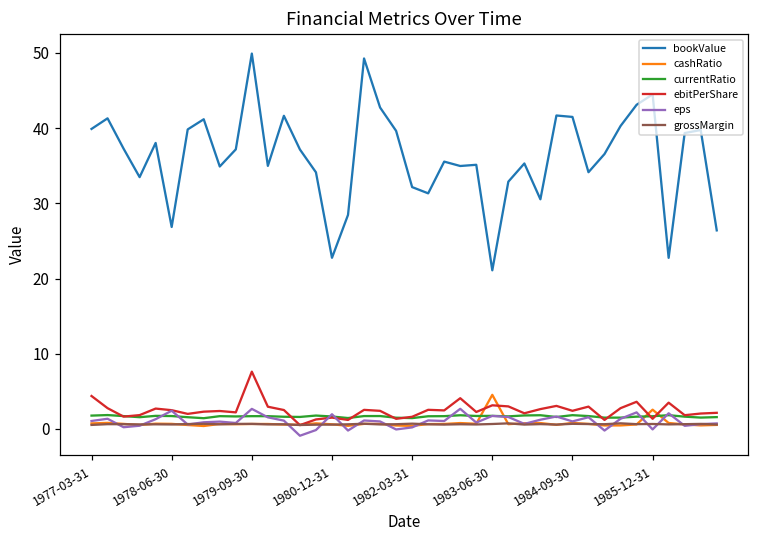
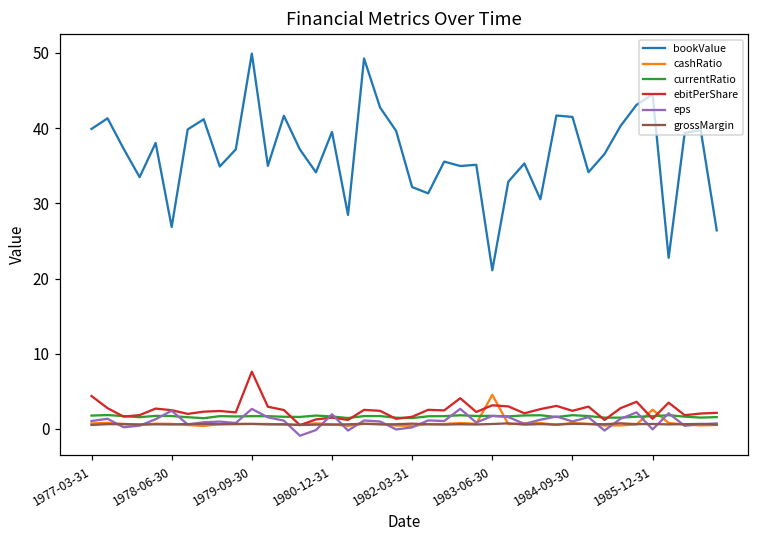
bookValue, 1980-12-31: 23 -> 39
